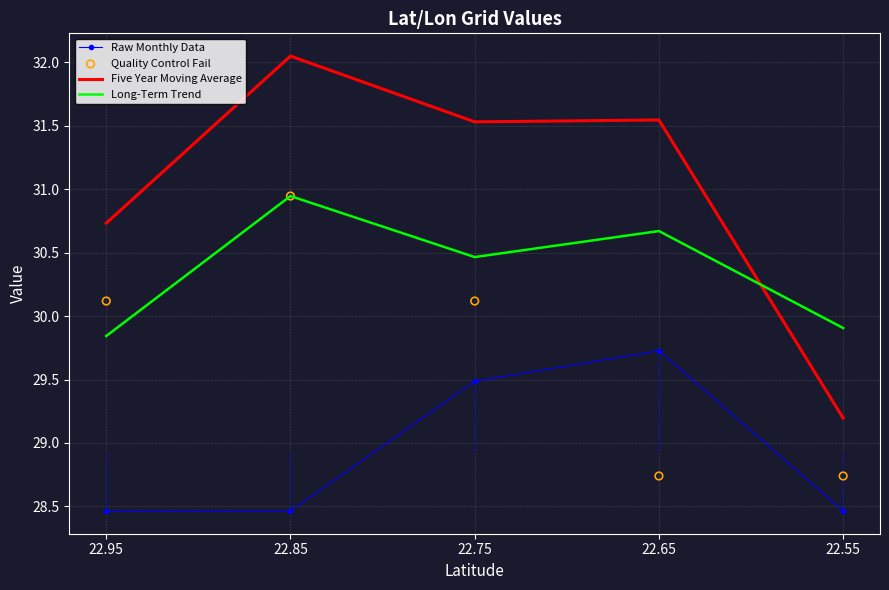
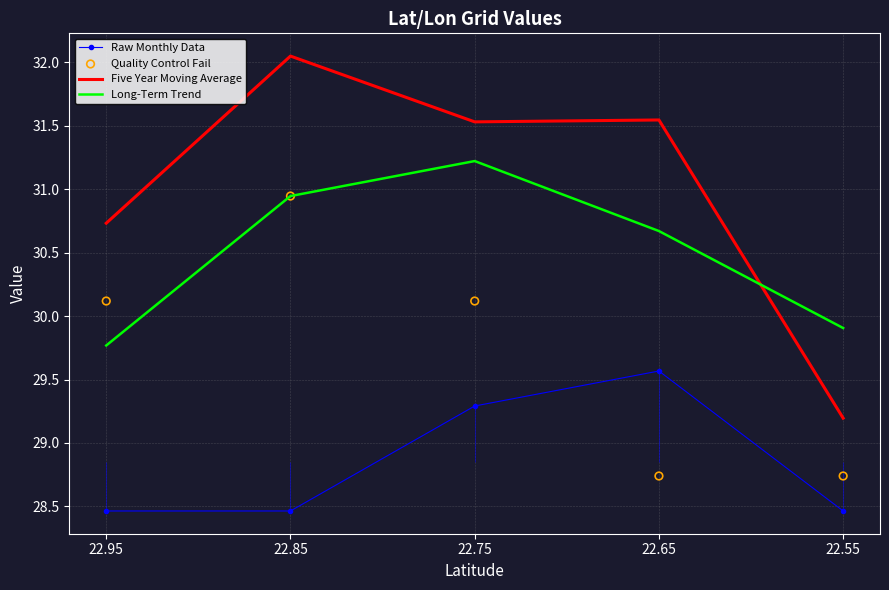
Long-Term Trend, 22.95: 29.84 -> 29.77
Raw Monthly Data, 22.75: 29.49 -> 29.29
Long-Term Trend, 22.75: 30.46 -> 31.22
Raw Monthly Data, 22.65: 29.73 -> 29.57
